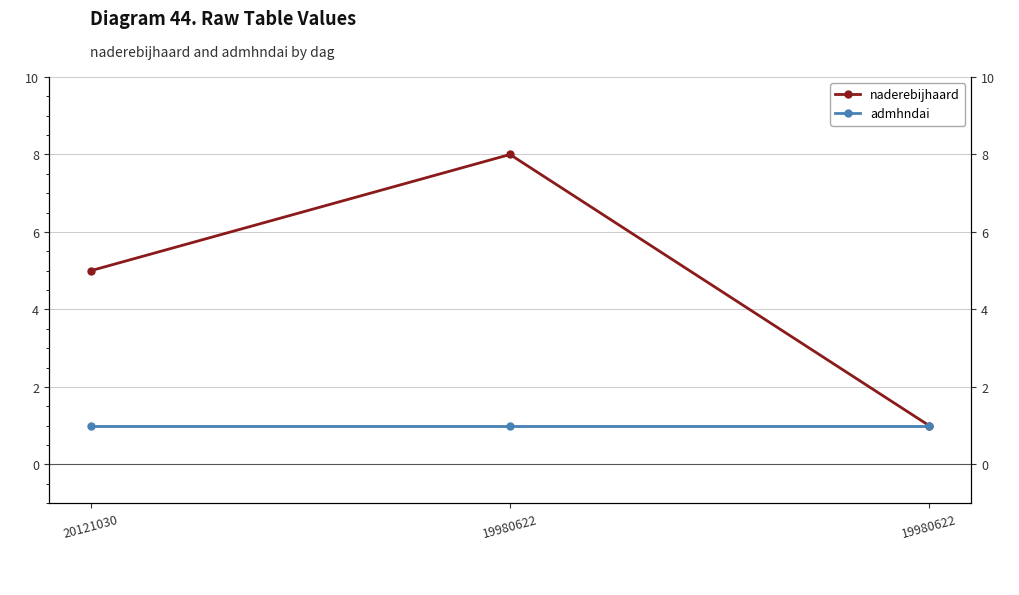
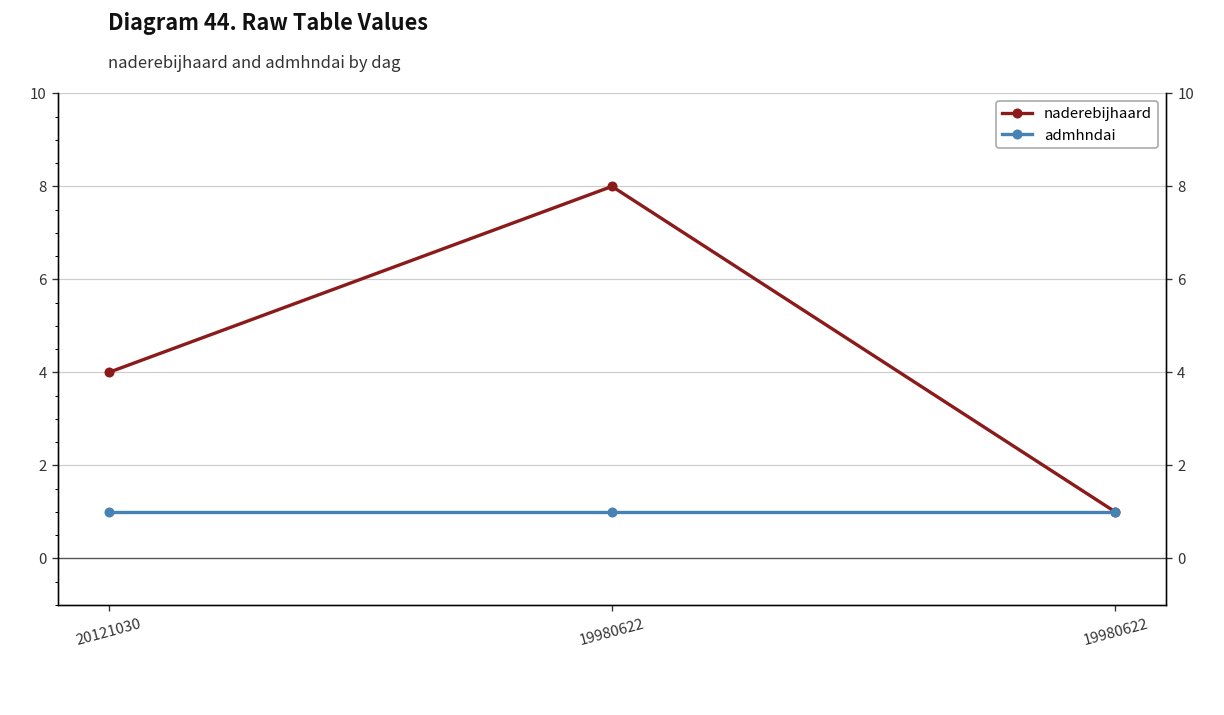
naderebijhaard, 20121030: 5 -> 4
